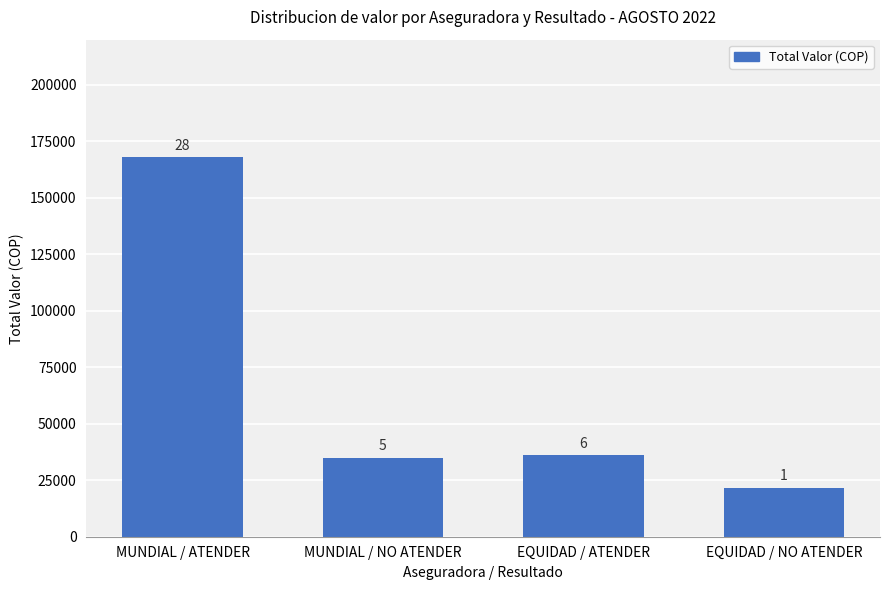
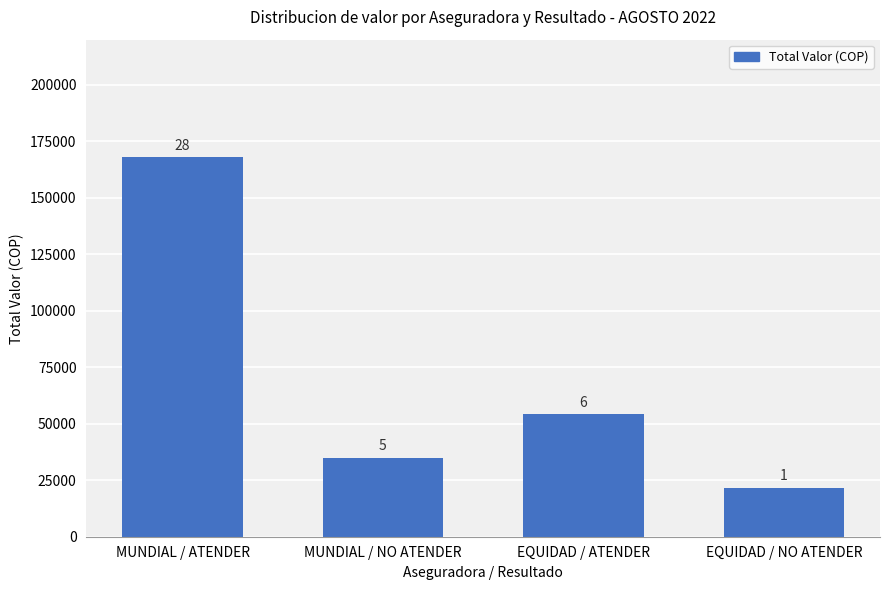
EQUIDAD / ATENDER: 36000 -> 54000
